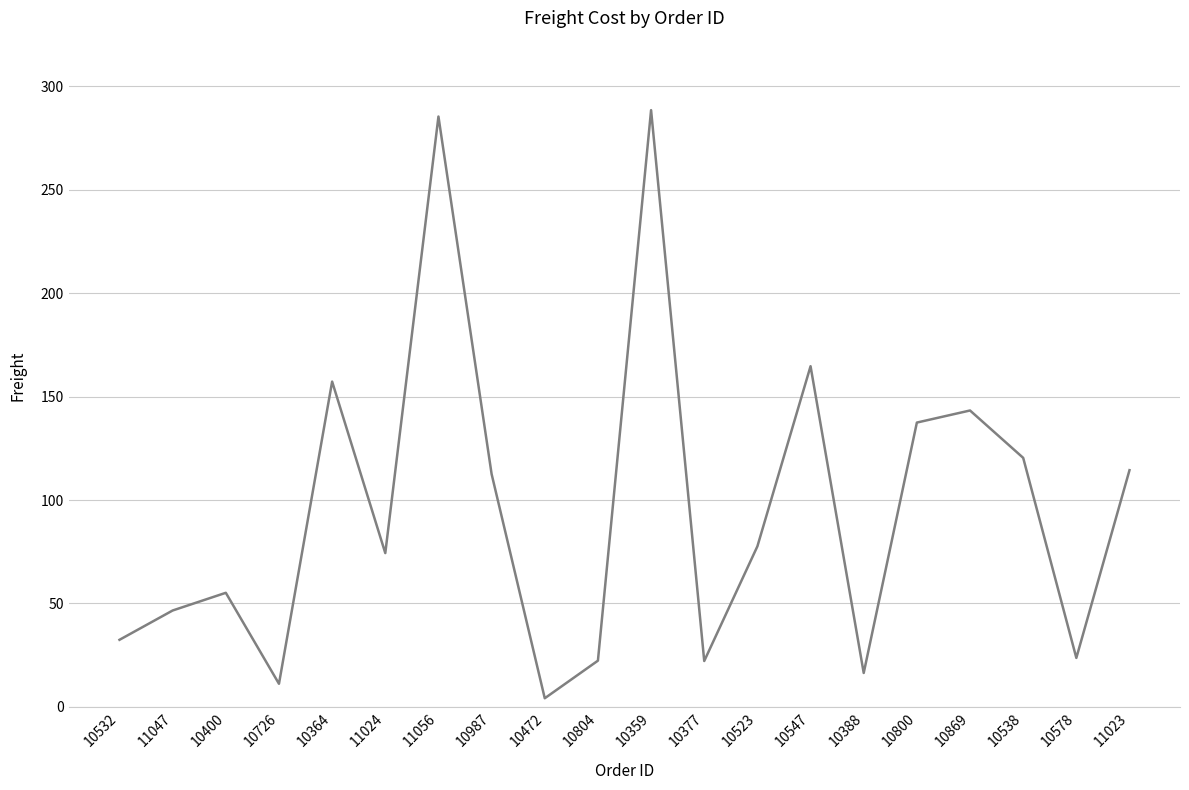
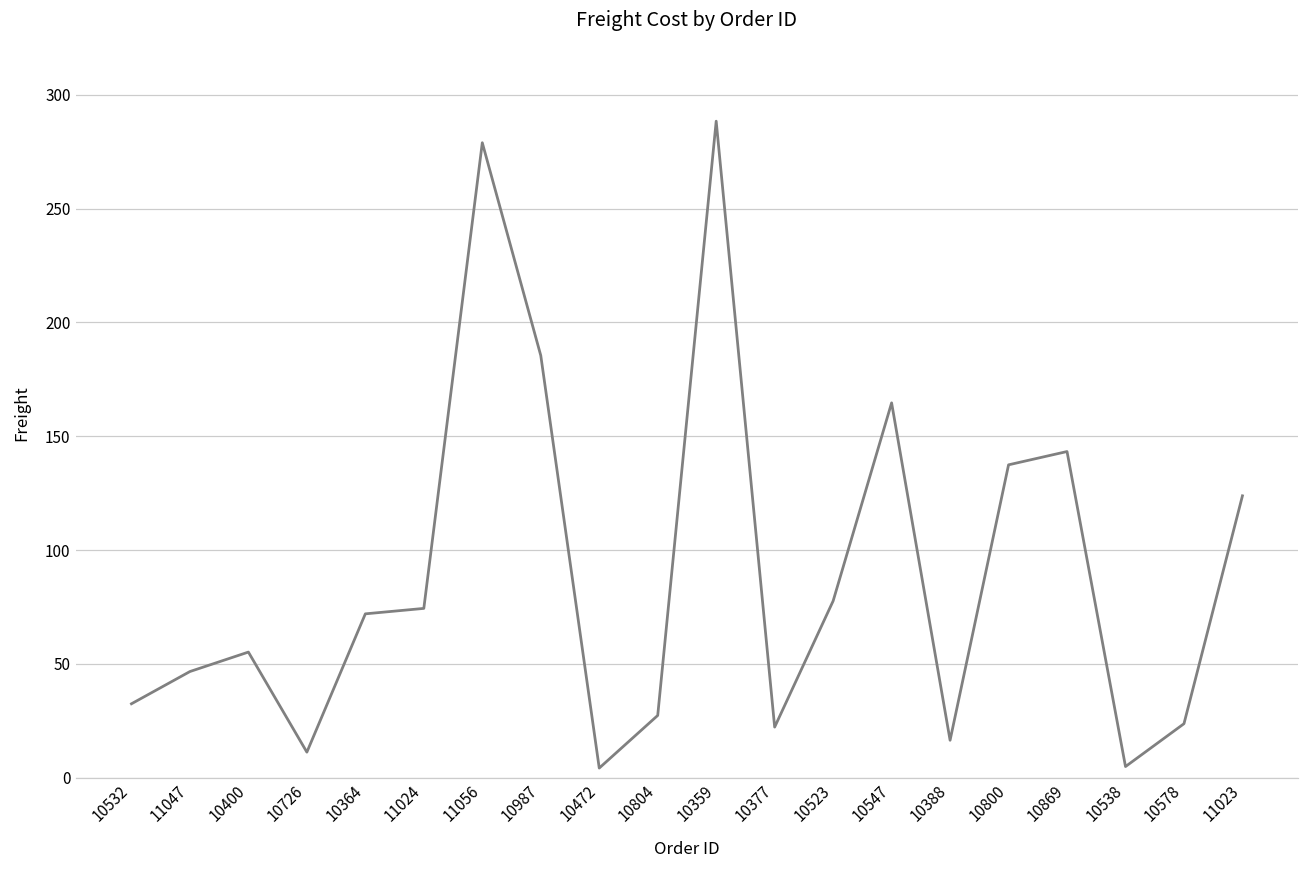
10364: 157 -> 72
11056: 285 -> 279
10987: 113 -> 185
10804: 22 -> 27
10538: 120 -> 5
11023: 114 -> 124
